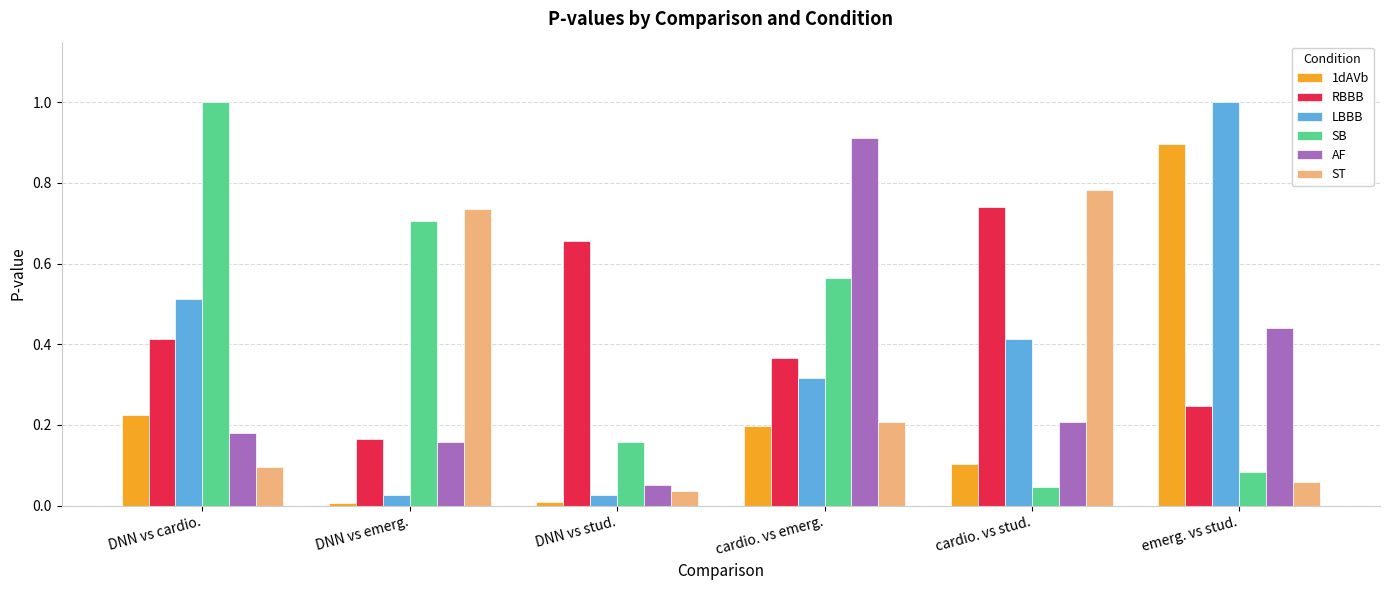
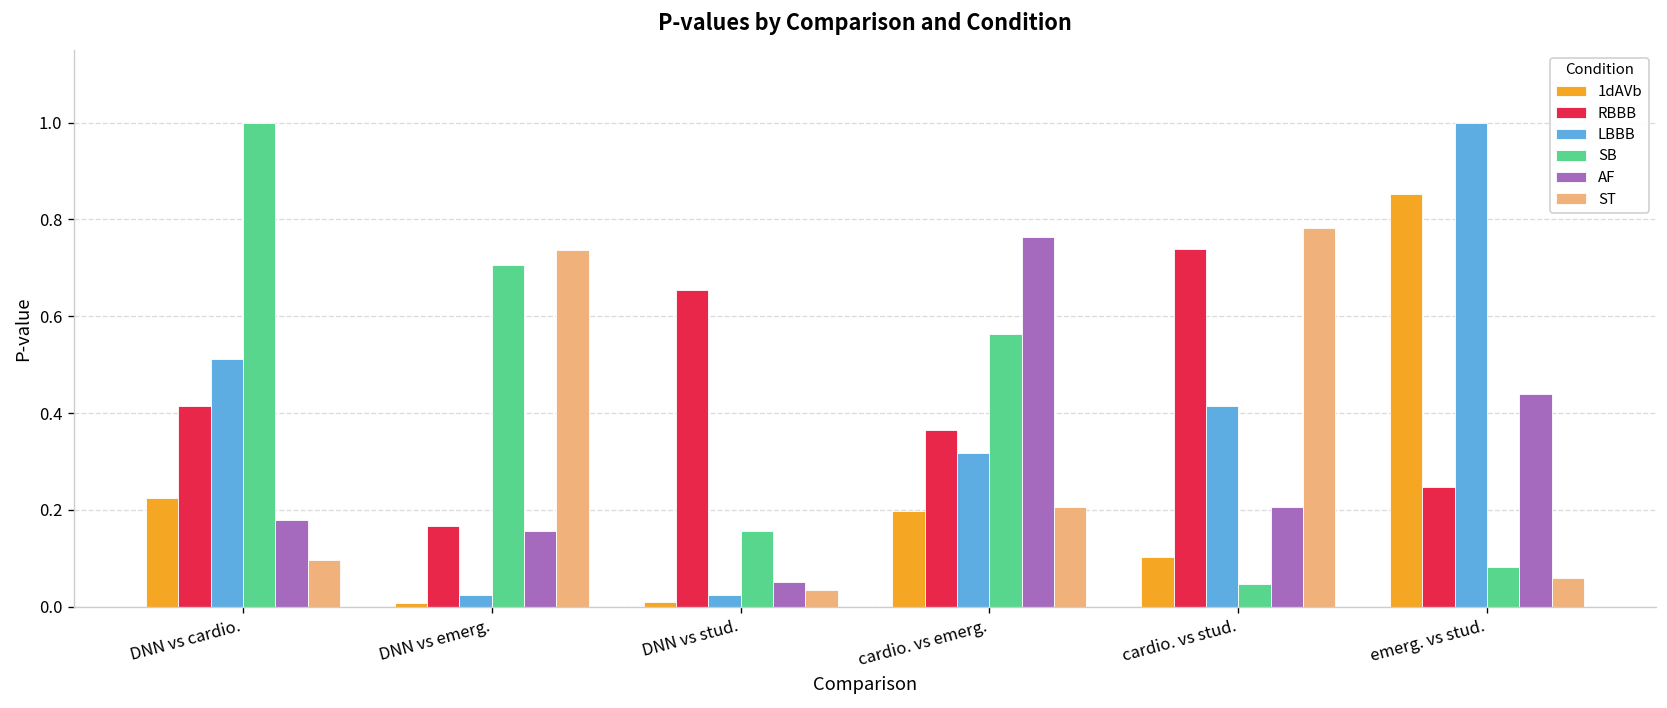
AF, cardio. vs emerg.: 0.91 -> 0.76
1dAVb, emerg. vs stud.: 0.90 -> 0.85
